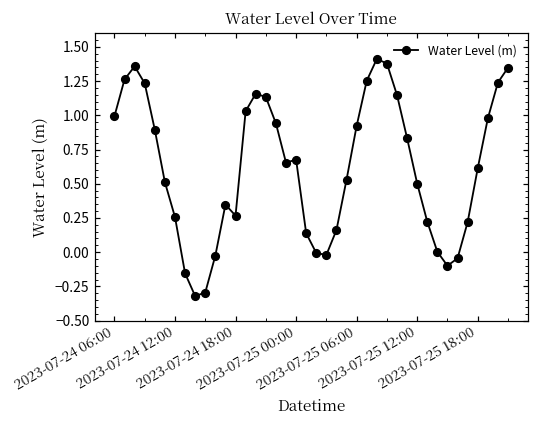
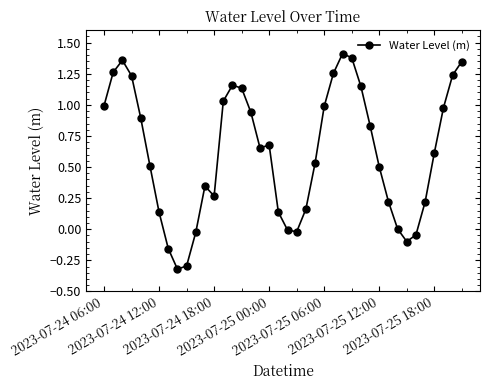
2023-07-24 12:00: 0.26 -> 0.14
2023-07-25 06:00: 0.92 -> 0.99
